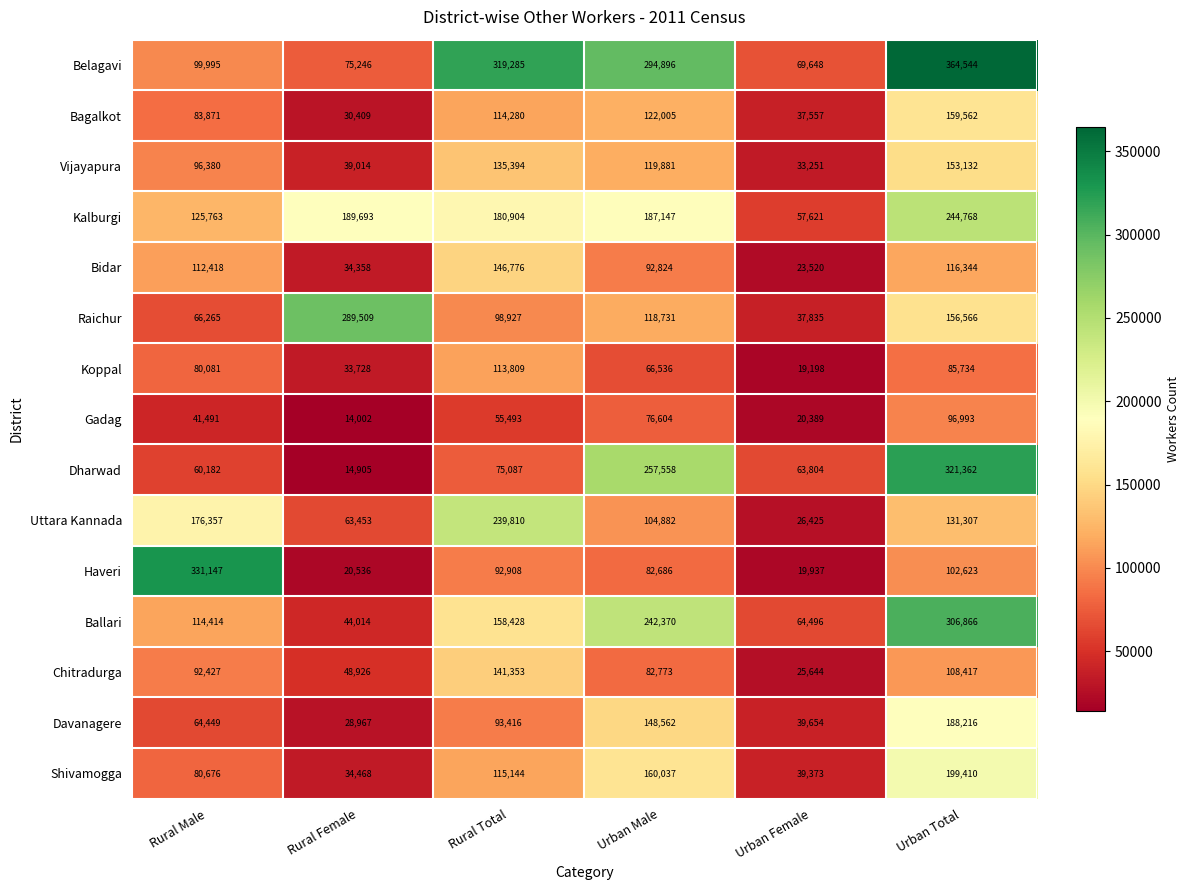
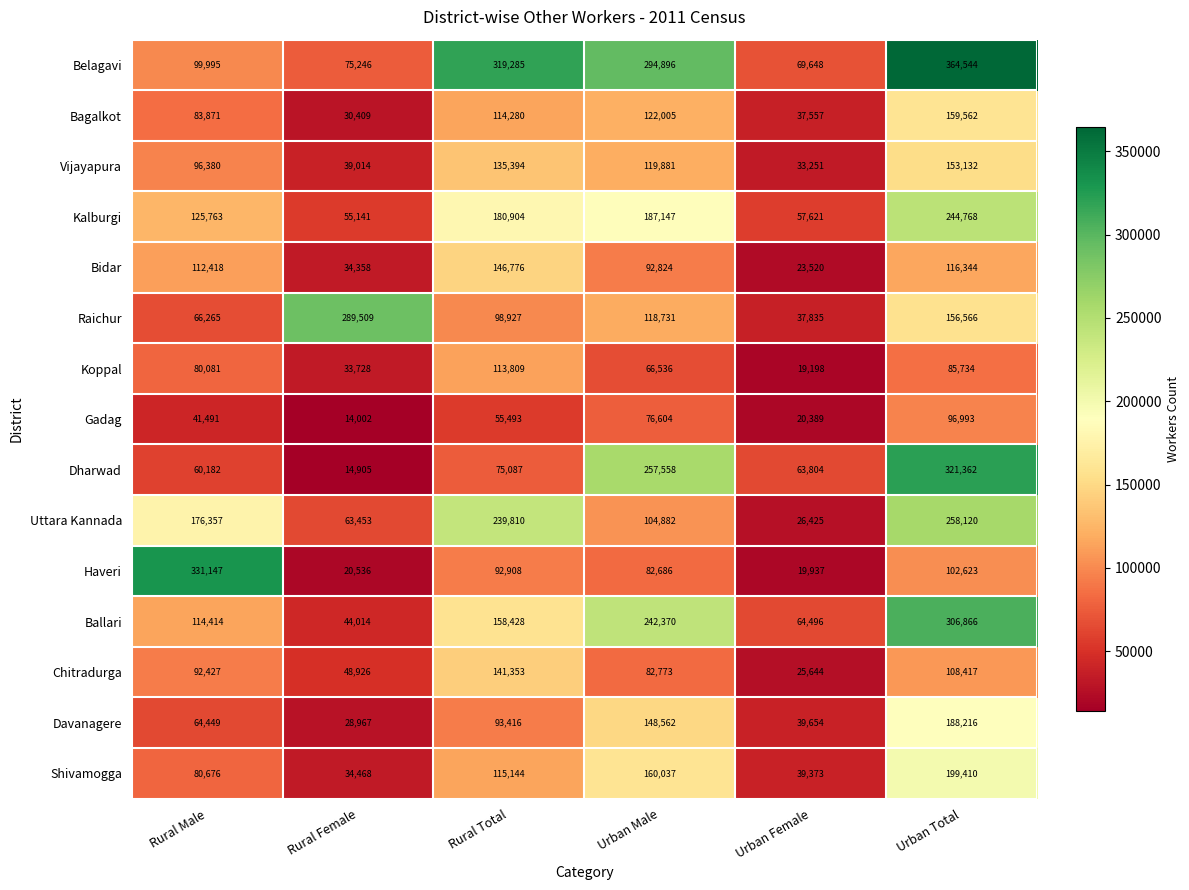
Kalburgi, Rural Female: 189,693 -> 55,141
Uttara Kannada, Urban Total: 131,307 -> 258,120
